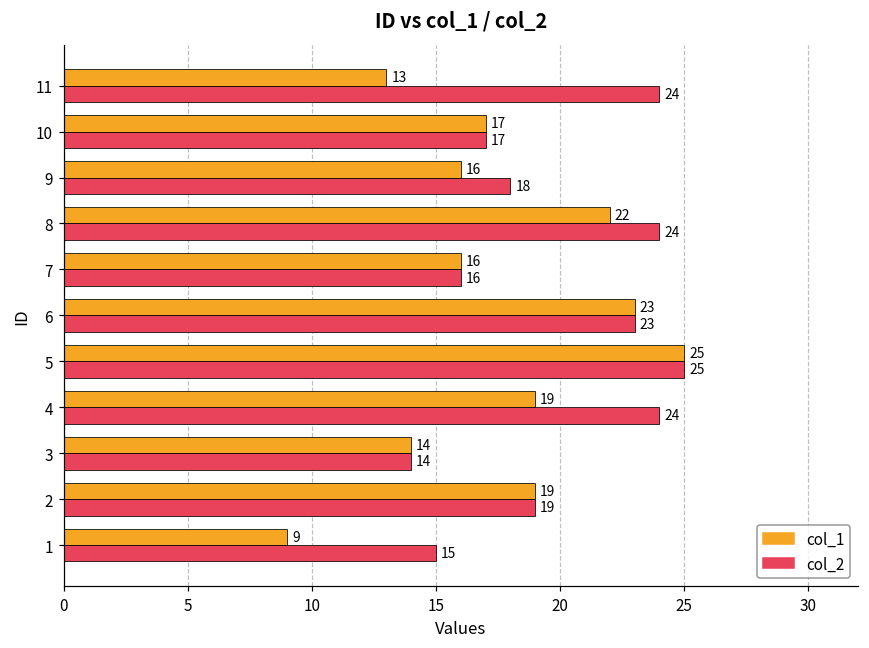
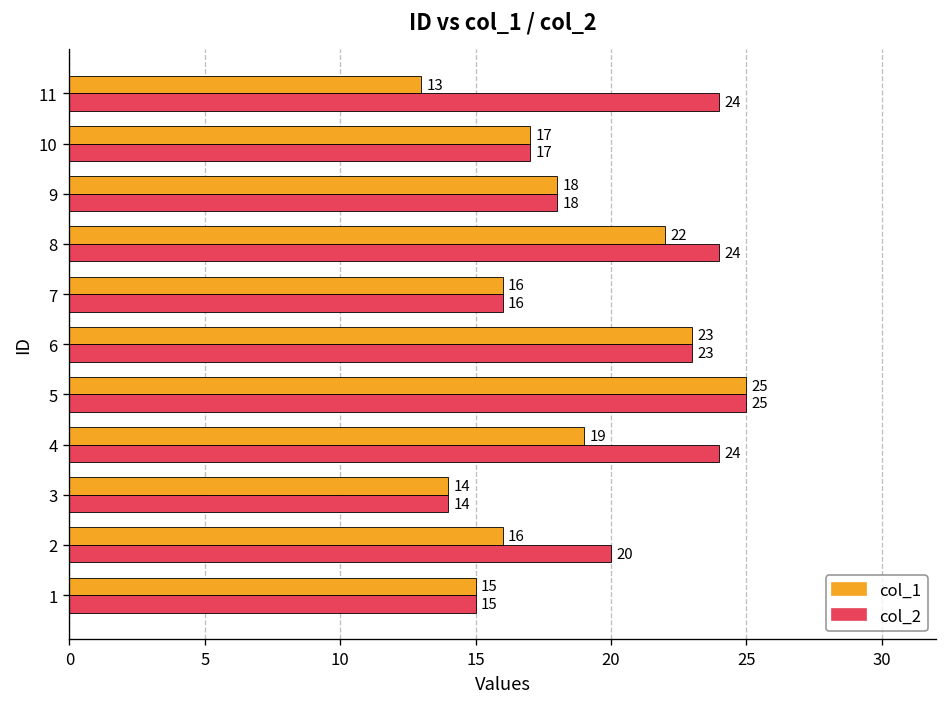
col_1, 9: 16 -> 18
col_1, 2: 19 -> 16
col_2, 2: 19 -> 20
col_1, 1: 9 -> 15
